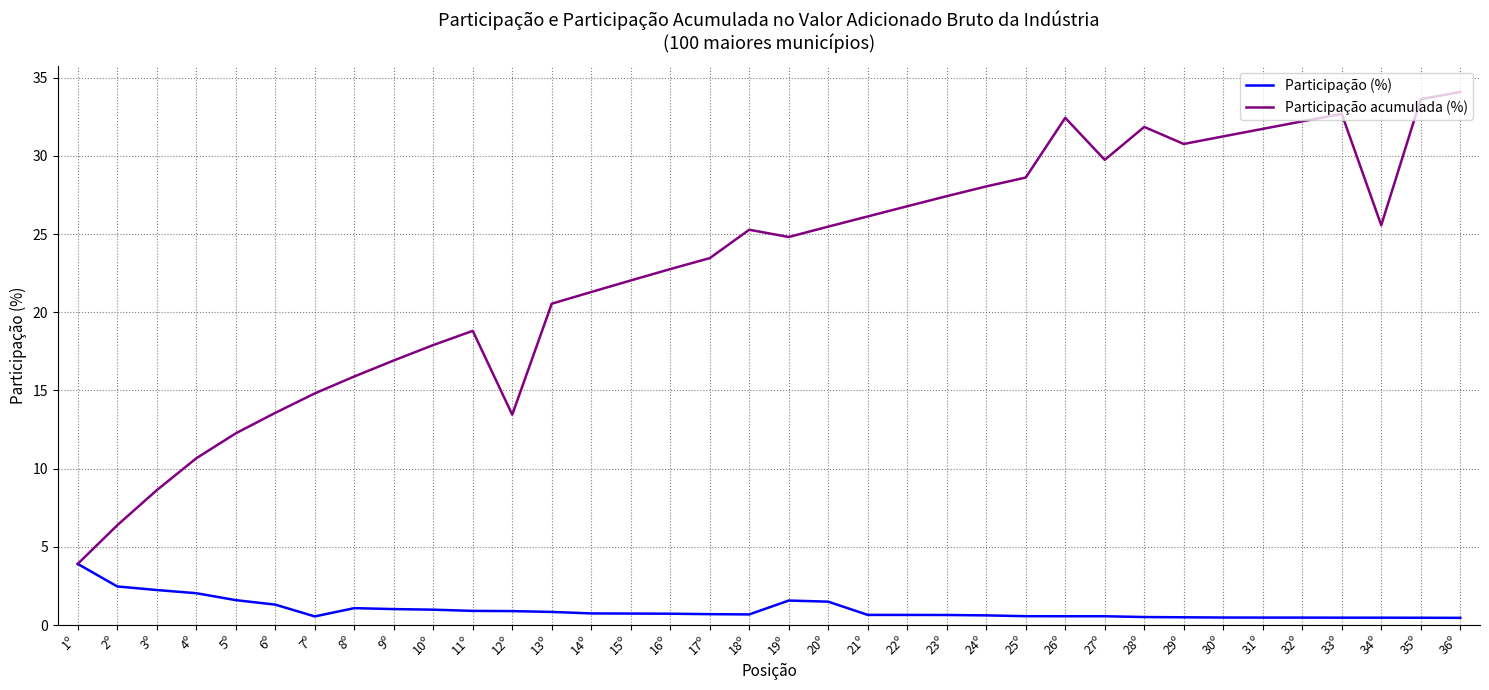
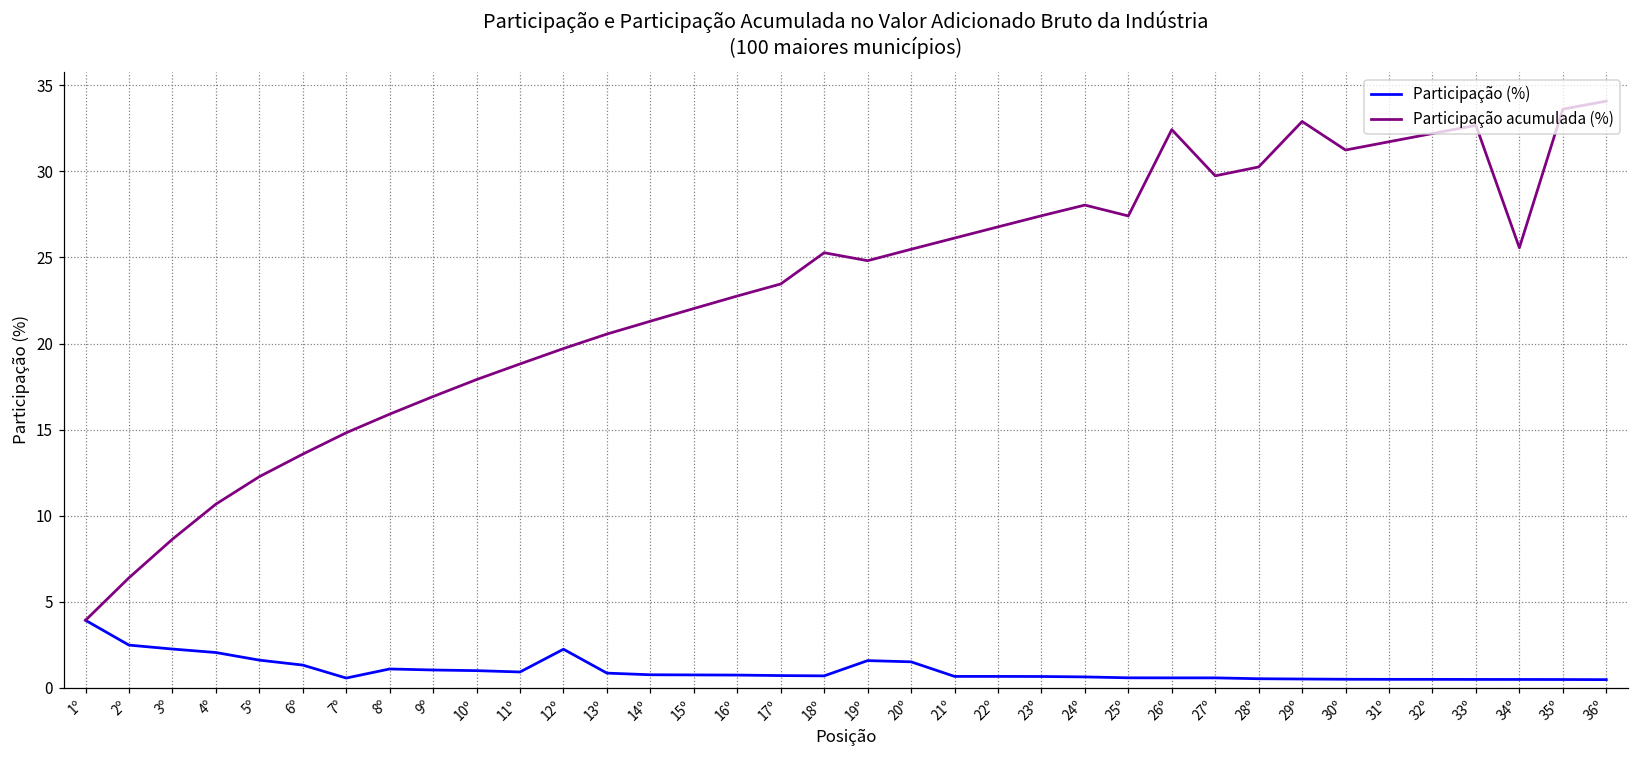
Participação (%), 12º: 0.9 -> 2.2
Participação acumulada (%), 12º: 13.5 -> 19.7
Participação acumulada (%), 25º: 28.6 -> 27.4
Participação acumulada (%), 28º: 31.9 -> 30.3
Participação acumulada (%), 29º: 30.8 -> 32.9
